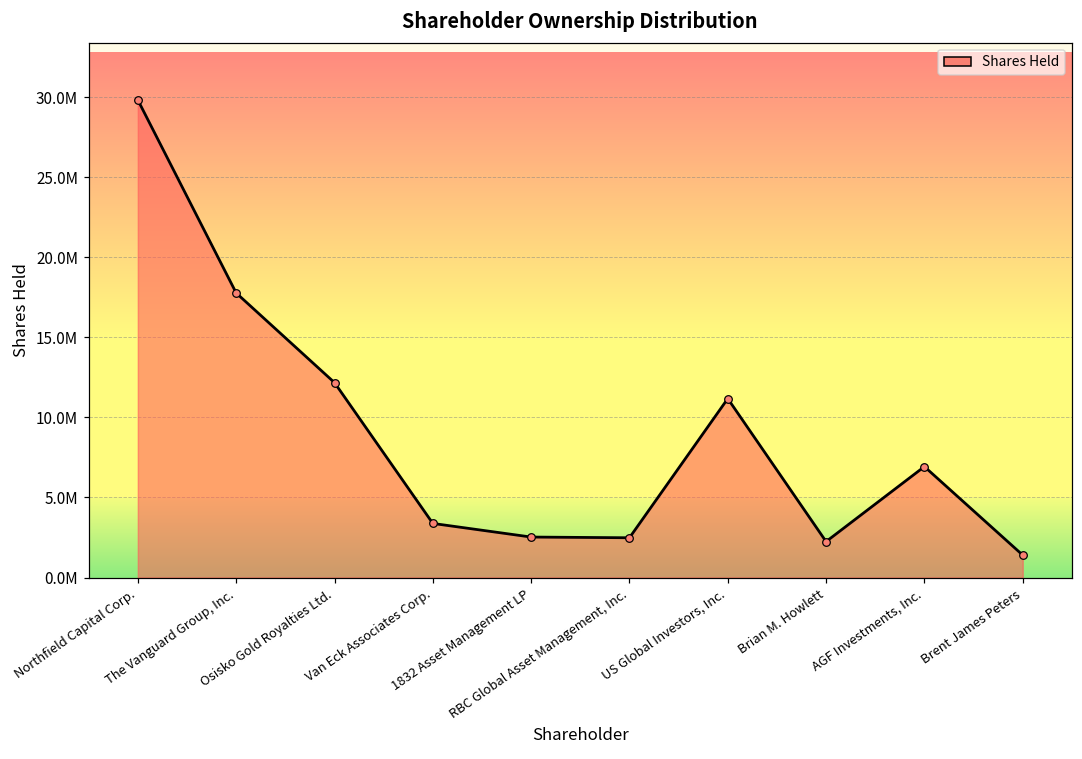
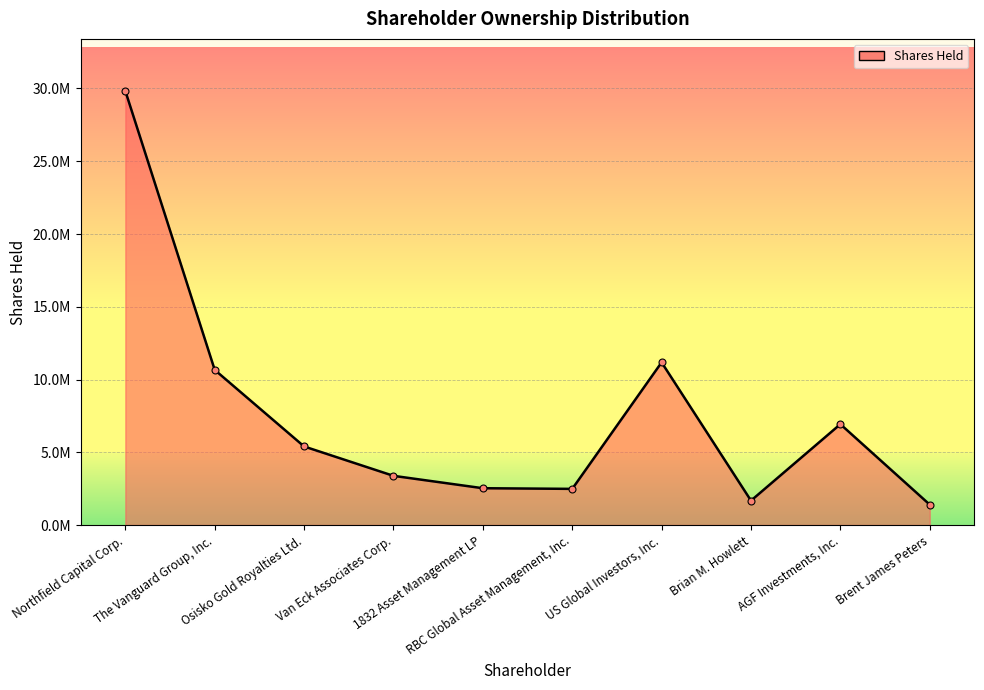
The Vanguard Group, Inc.: 17800000 -> 10700000
Osisko Gold Royalties Ltd.: 12200000 -> 5400000
Brian M. Howlett: 2200000 -> 1700000
